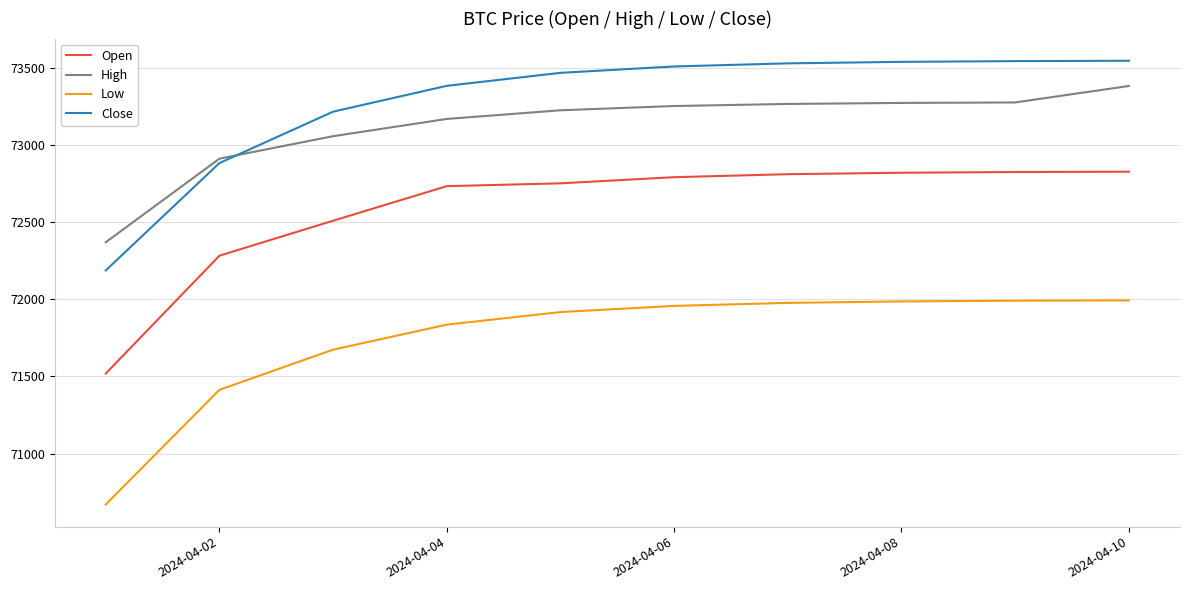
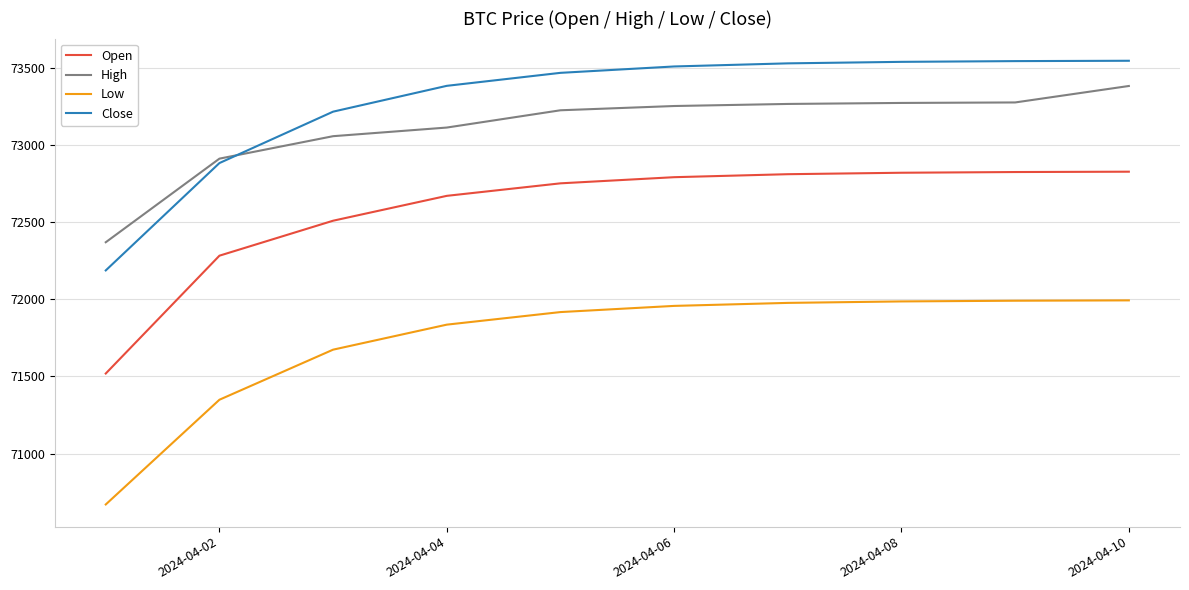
Low, 2024-04-02: 71410 -> 71350
Open, 2024-04-04: 72730 -> 72670
High, 2024-04-04: 73170 -> 73110
